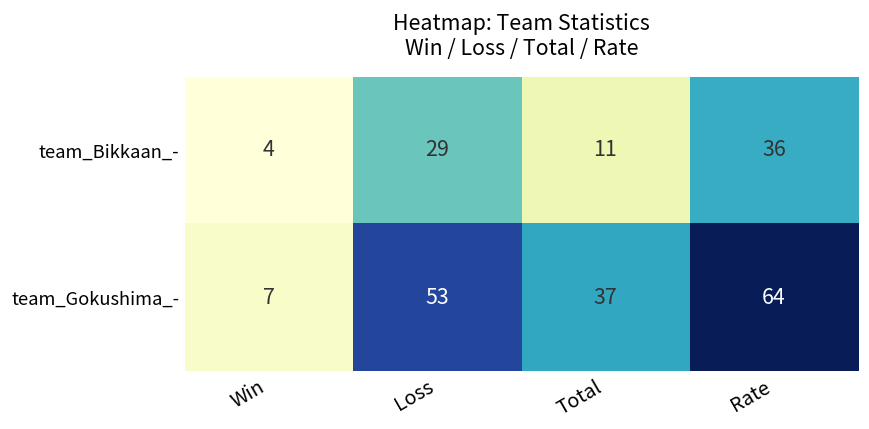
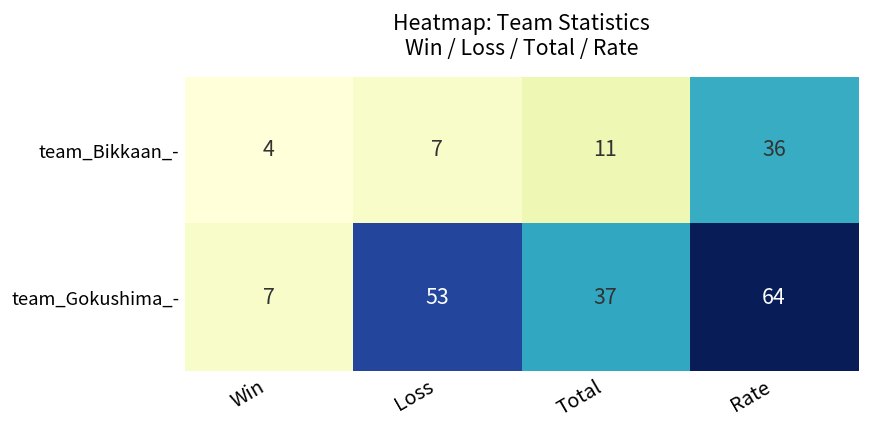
team_Bikkaan_-, Loss: 29 -> 7
